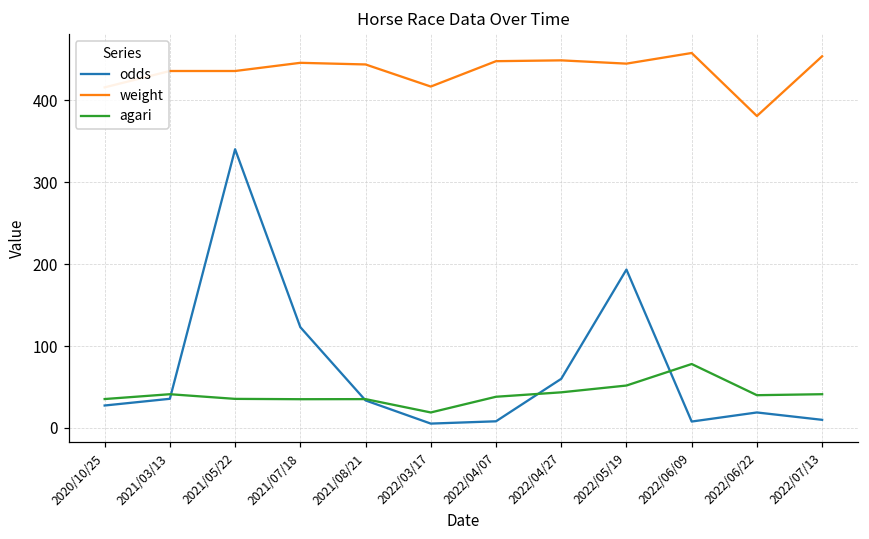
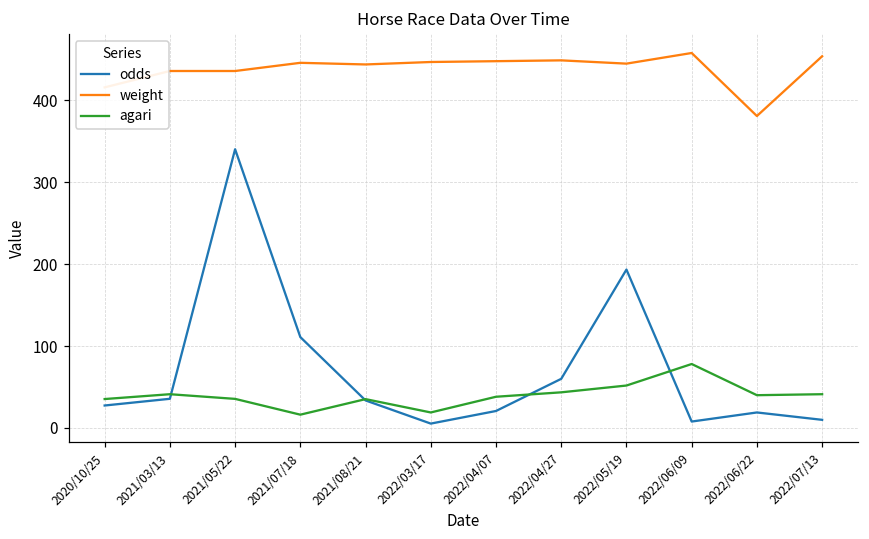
odds, 2021/07/18: 120 -> 110
agari, 2021/07/18: 40 -> 20
weight, 2022/03/17: 420 -> 450
odds, 2022/04/07: 10 -> 20
